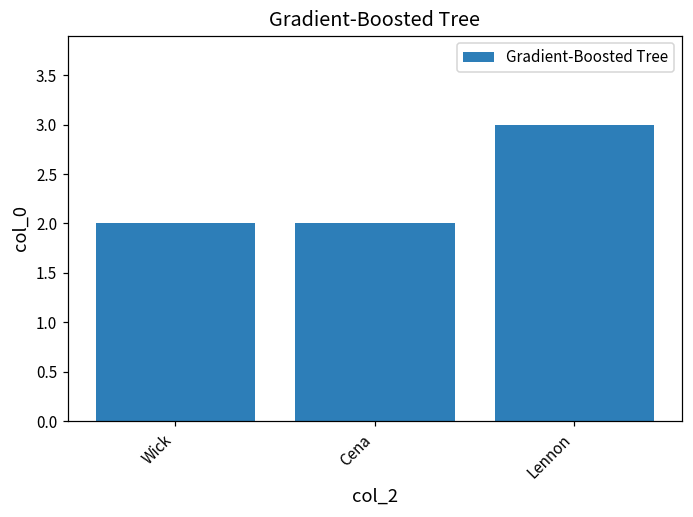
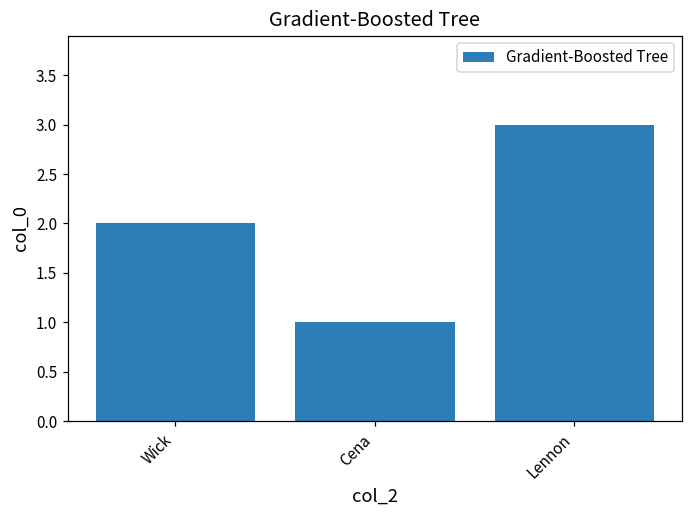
Cena: 2 -> 1
